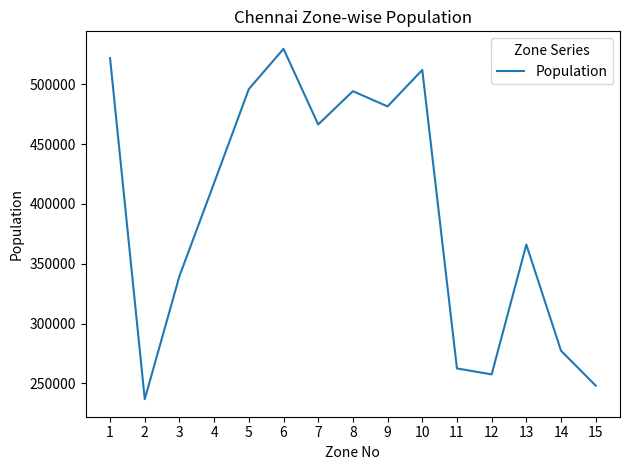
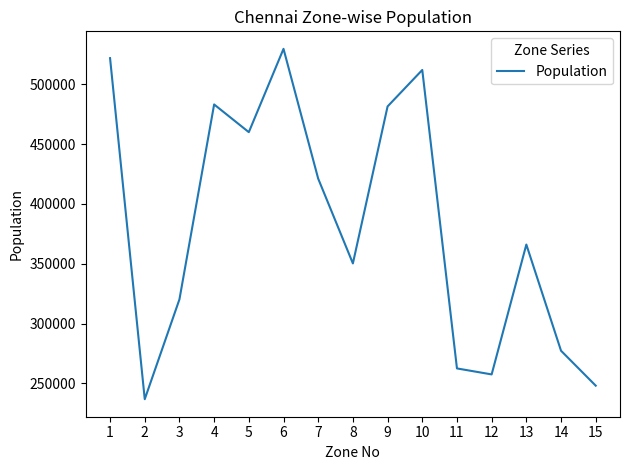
3: 340000 -> 320000
4: 418000 -> 483000
5: 496000 -> 460000
7: 466000 -> 421000
8: 494000 -> 350000
